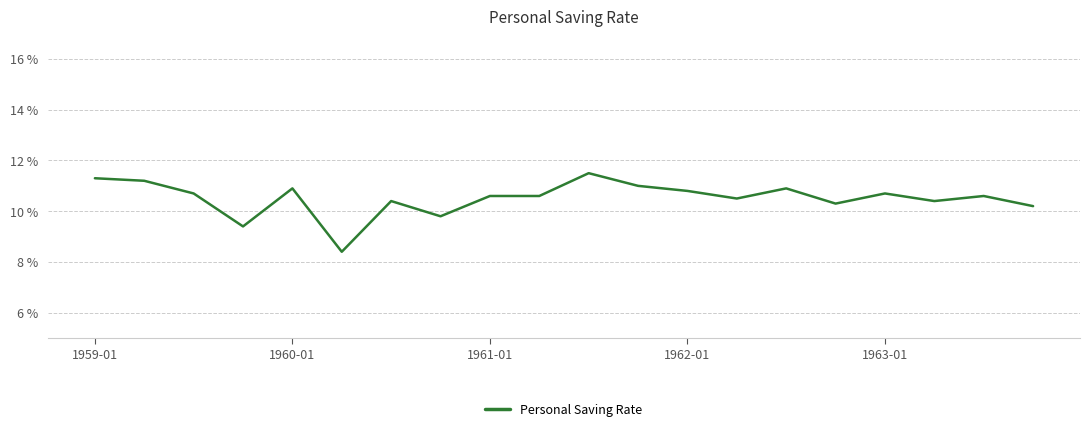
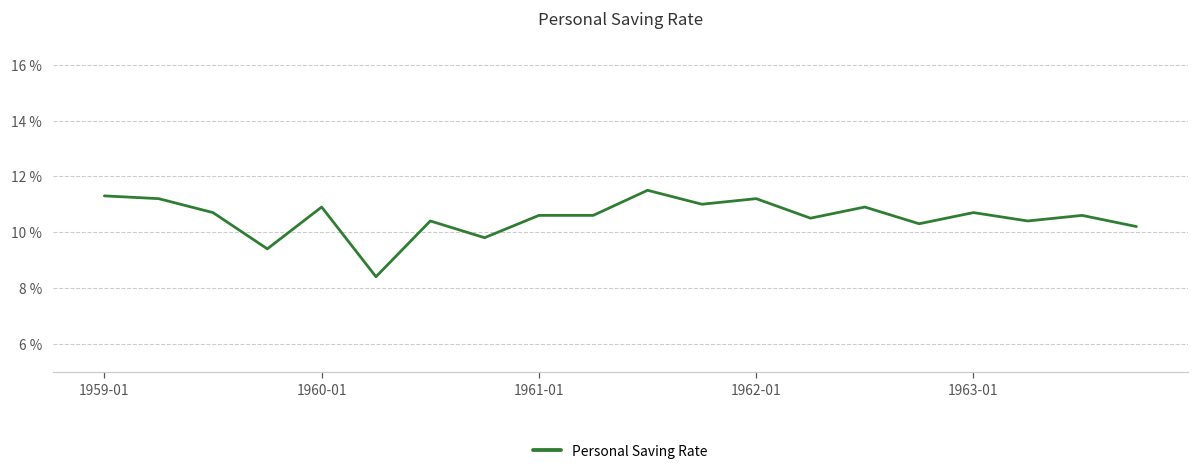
1962-01: 10.8 % -> 11.2 %
